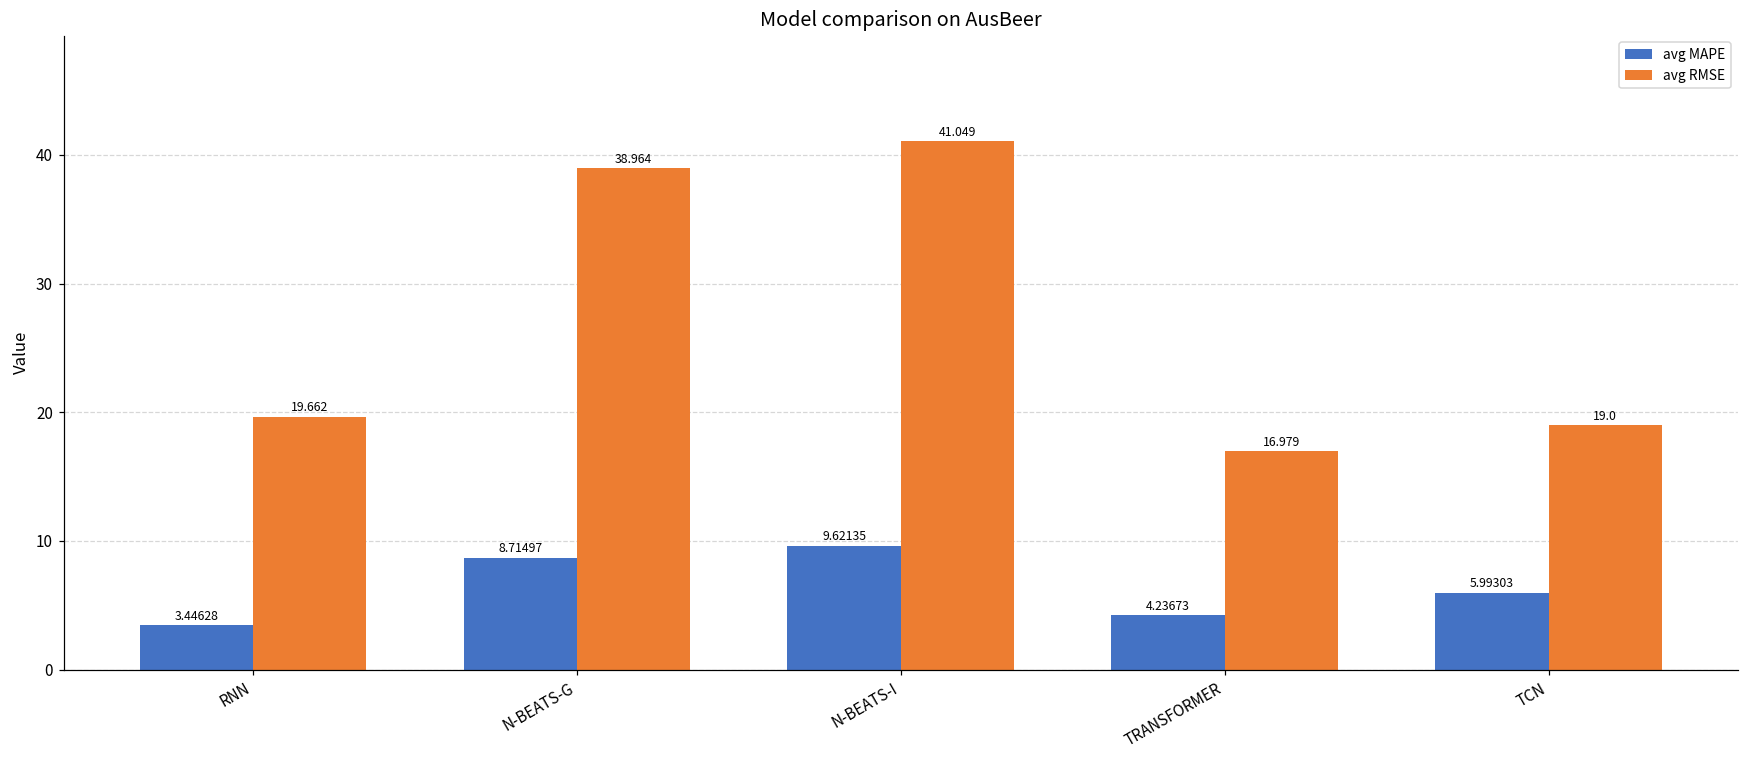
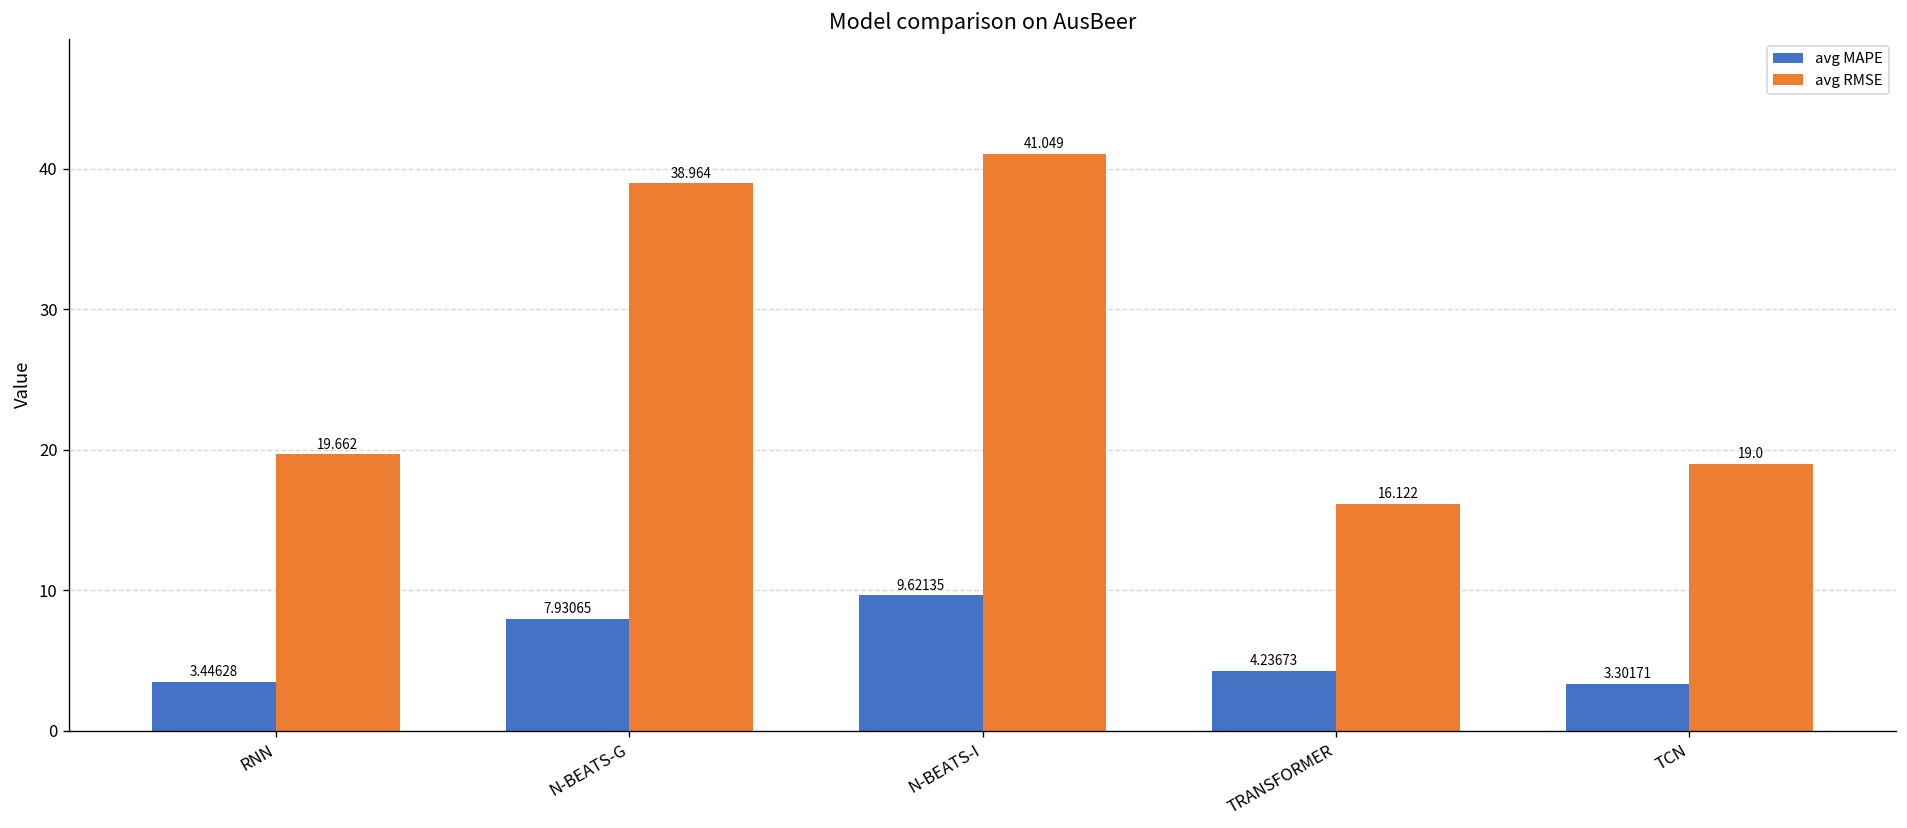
avg MAPE, N-BEATS-G: 8.71497 -> 7.93065
avg RMSE, TRANSFORMER: 16.979 -> 16.122
avg MAPE, TCN: 5.99303 -> 3.30171
